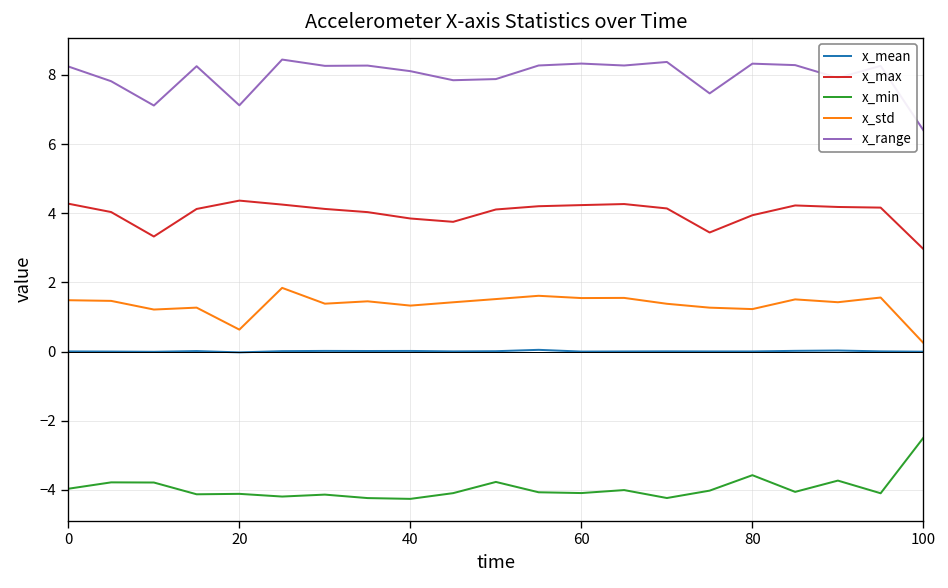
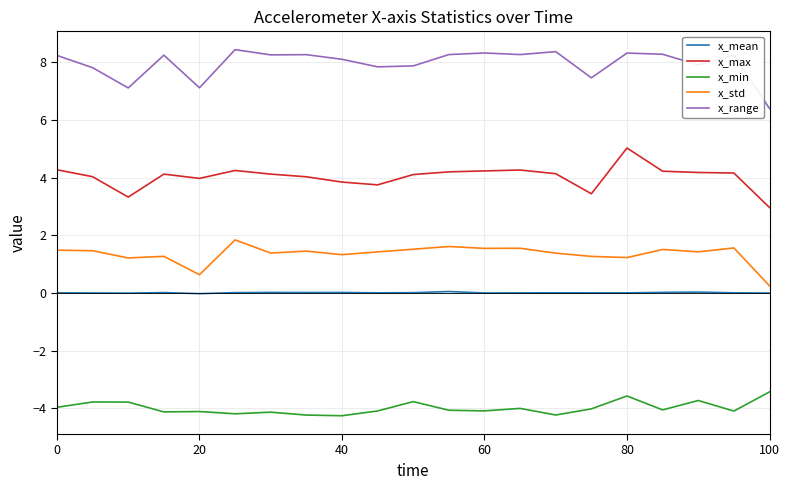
x_max, 20: 4.4 -> 4.0
x_max, 80: 3.9 -> 5.0
x_min, 100: -2.5 -> -3.4
